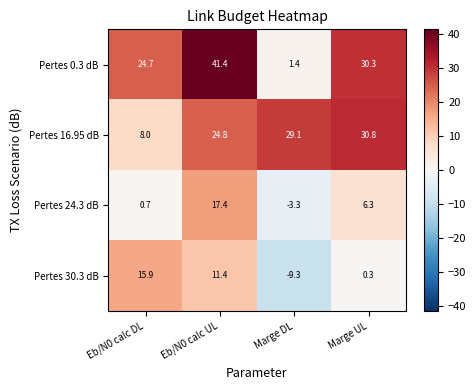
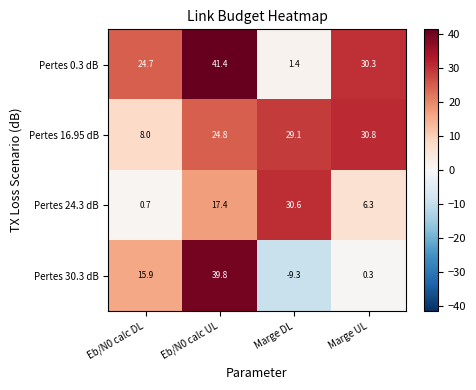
Pertes 24.3 dB, Marge DL: -3.3 -> 30.6
Pertes 30.3 dB, Eb/N0 calc UL: 11.4 -> 39.8
